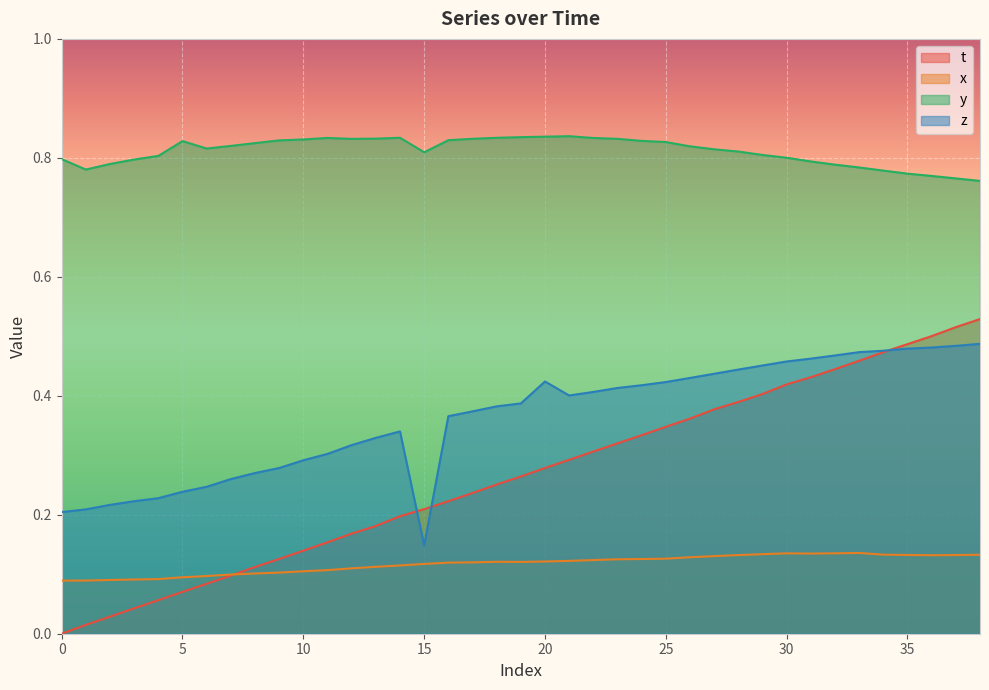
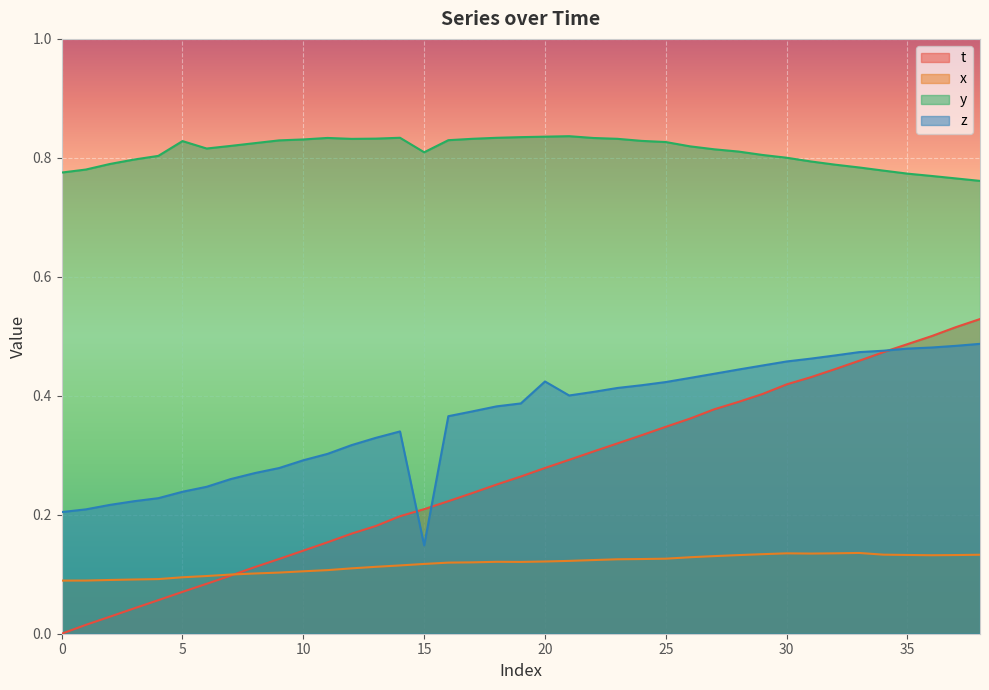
y, 0: 0.80 -> 0.78
